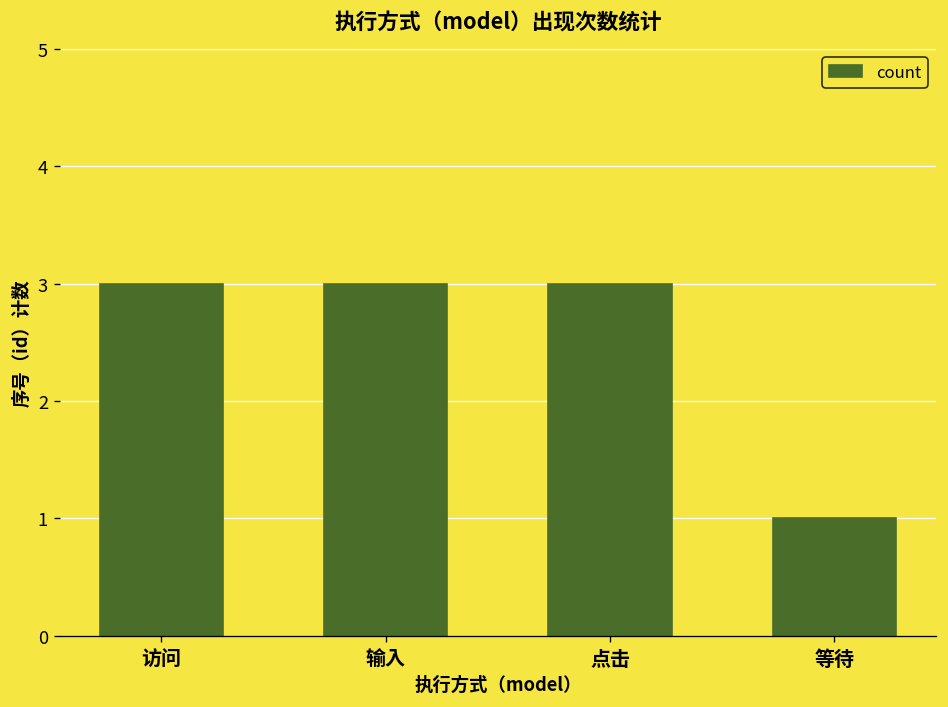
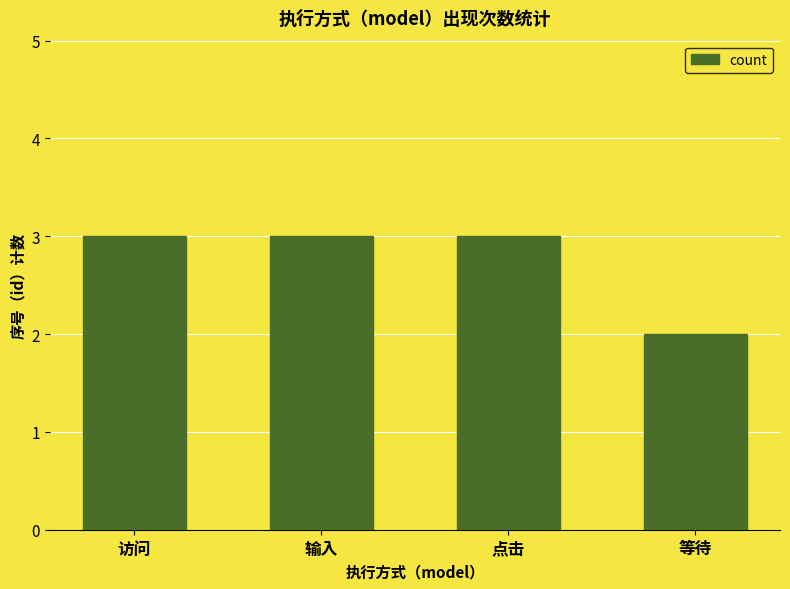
等待: 1 -> 2
